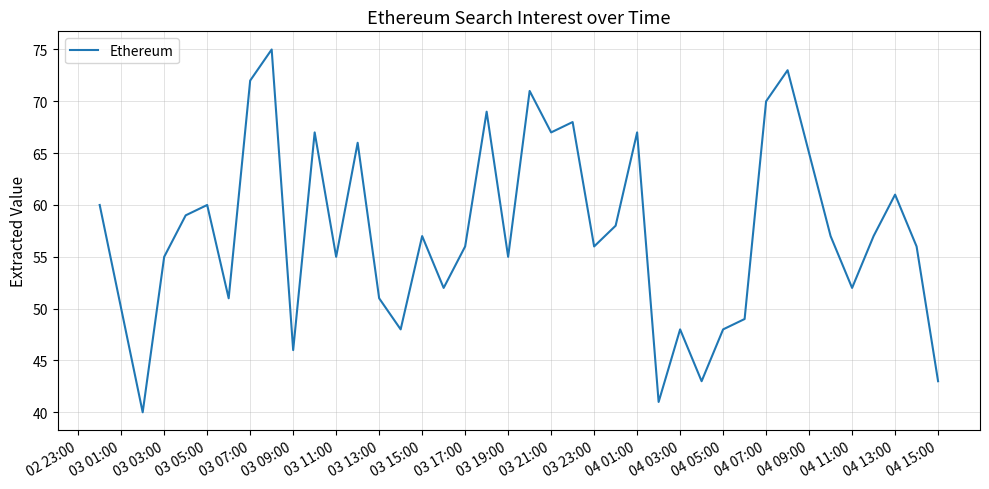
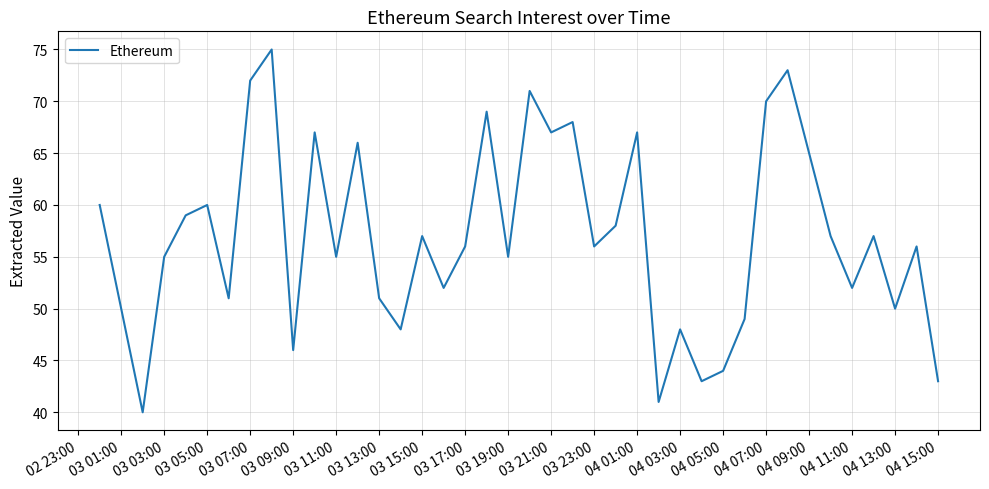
04 05:00: 48 -> 44
04 13:00: 61 -> 50
